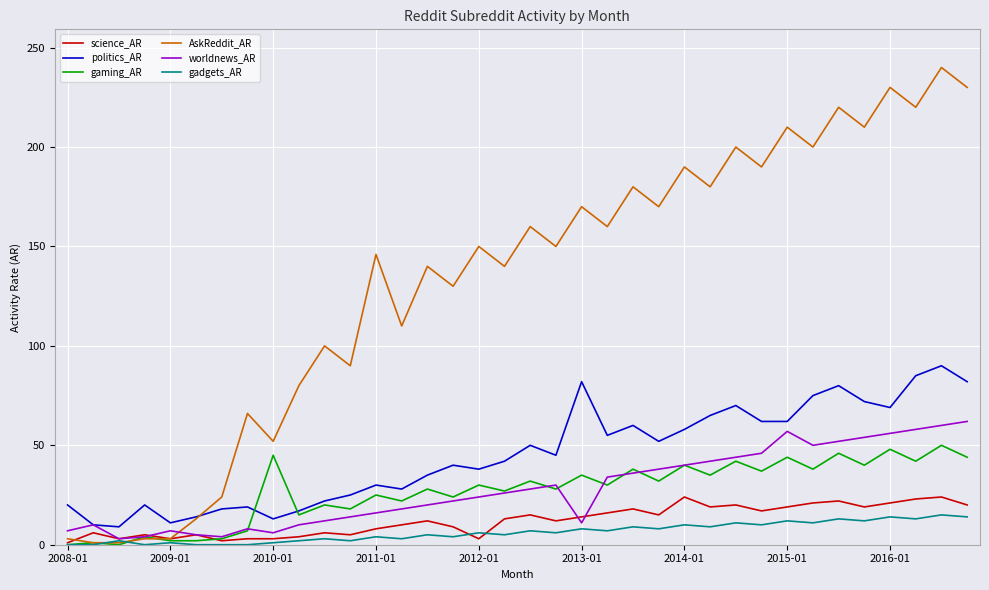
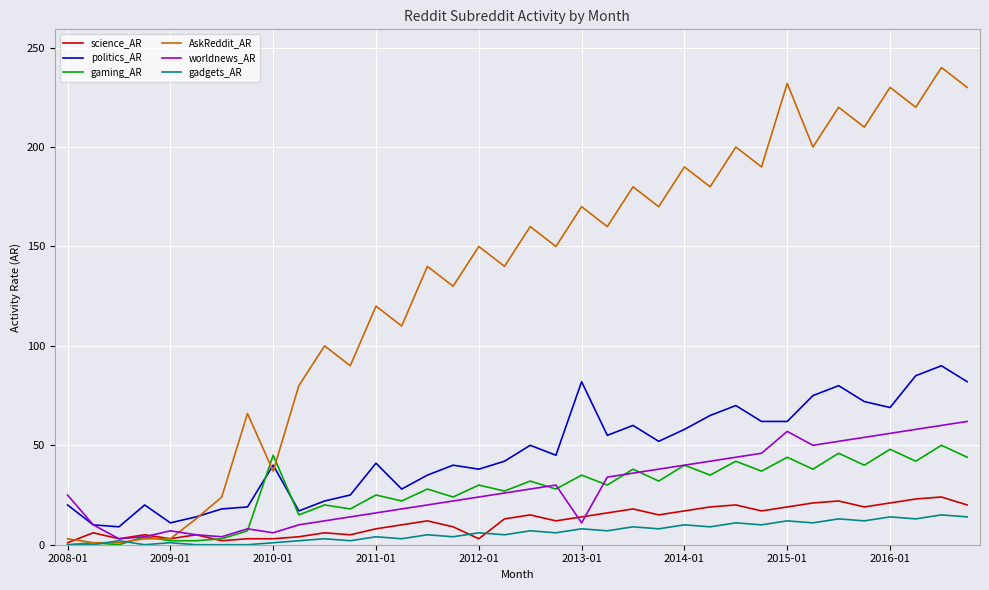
worldnews_AR, 2008-01: 7 -> 25
politics_AR, 2010-01: 13 -> 40
AskReddit_AR, 2010-01: 52 -> 37
politics_AR, 2011-01: 30 -> 41
AskReddit_AR, 2011-01: 146 -> 120
science_AR, 2014-01: 24 -> 17
AskReddit_AR, 2015-01: 210 -> 232
